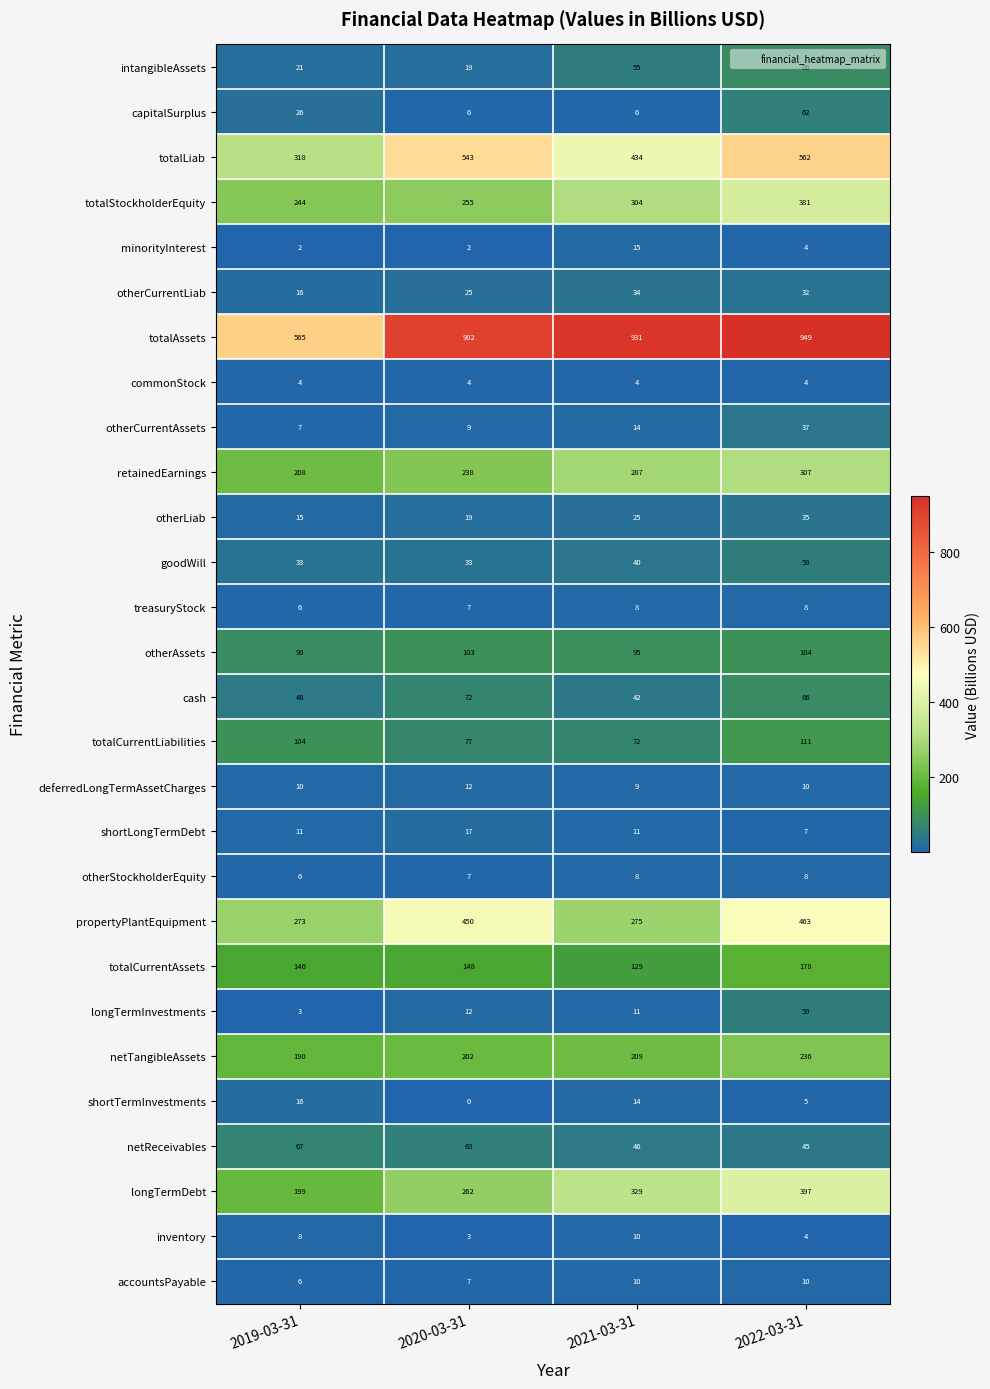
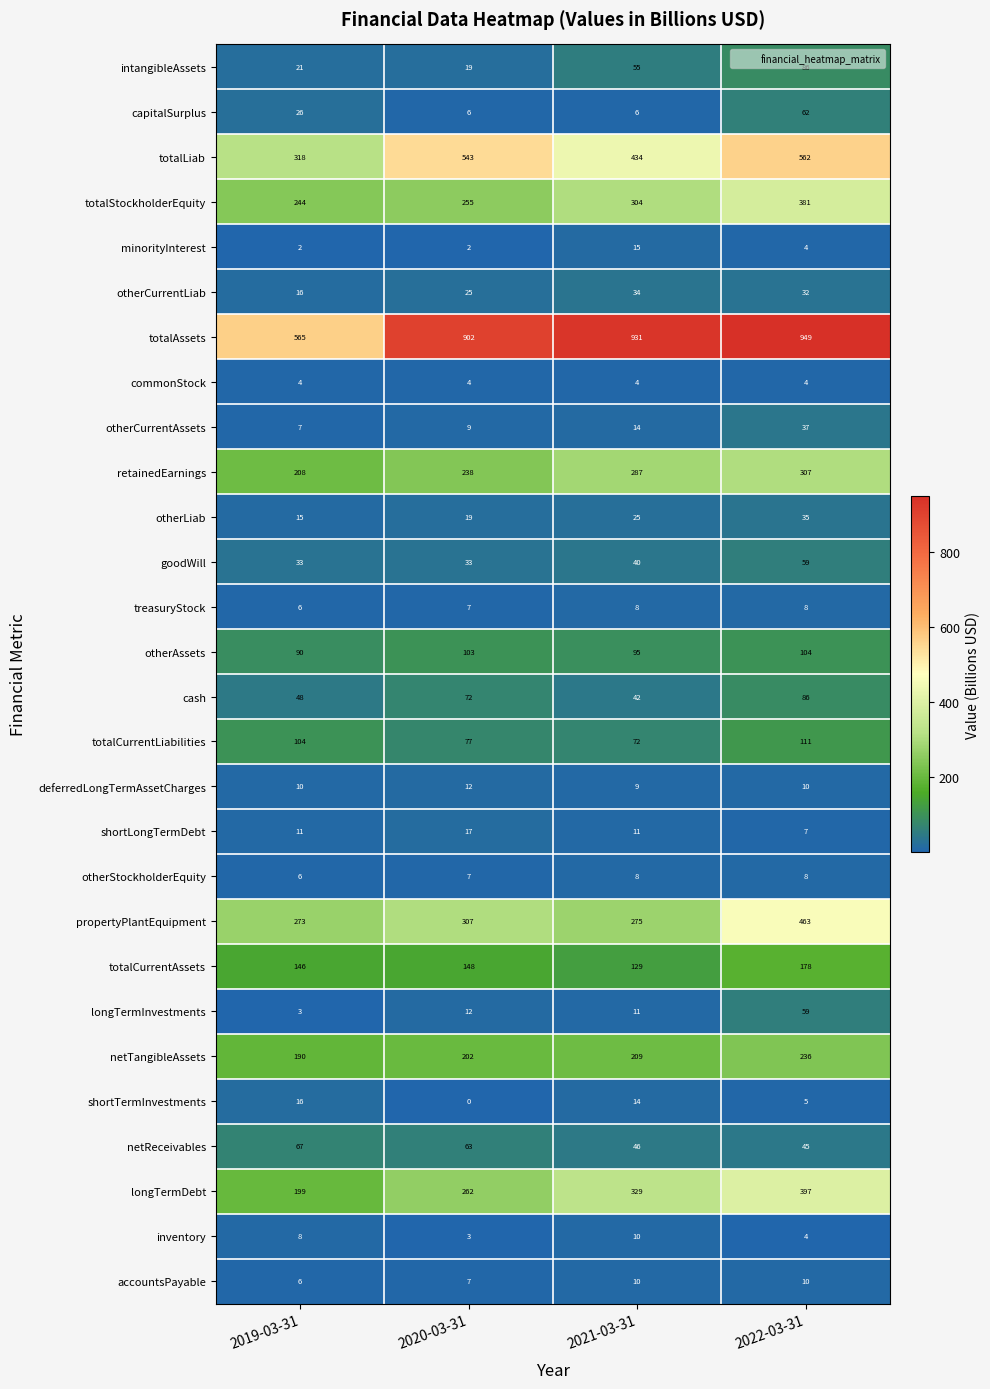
propertyPlantEquipment, 2020-03-31: 450 -> 307
